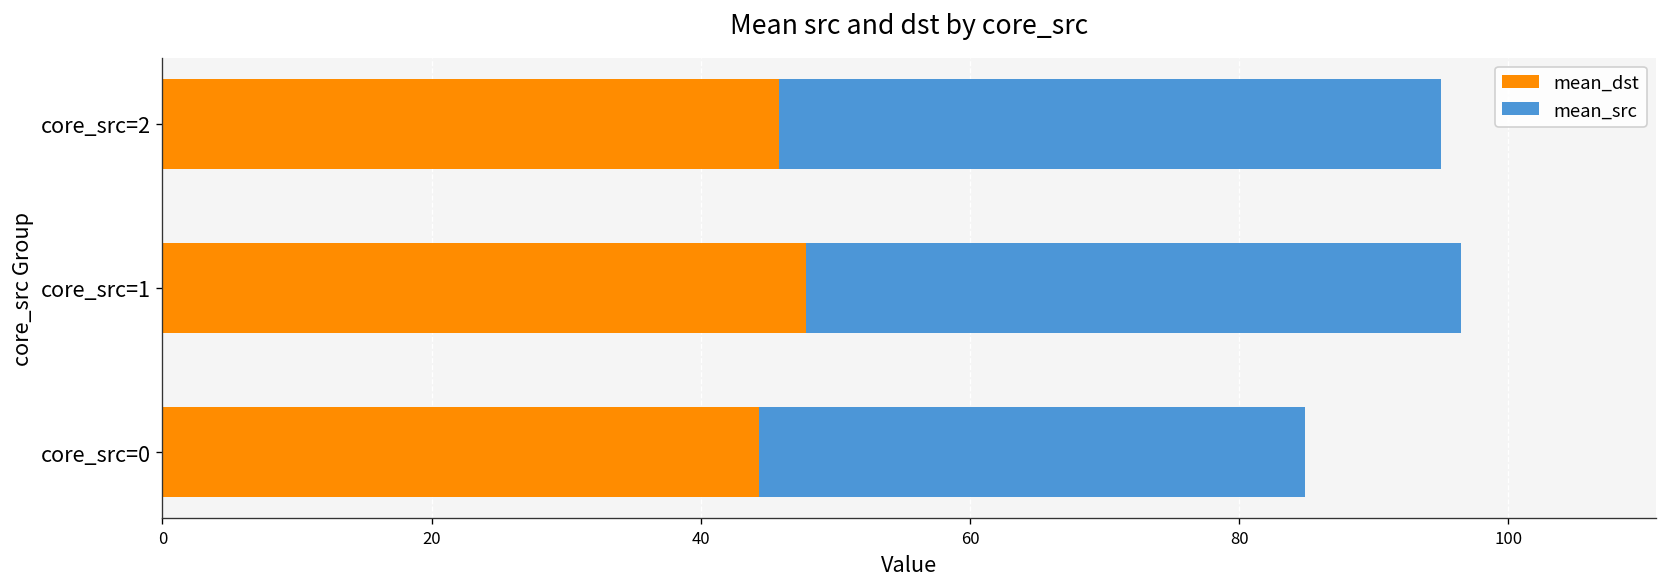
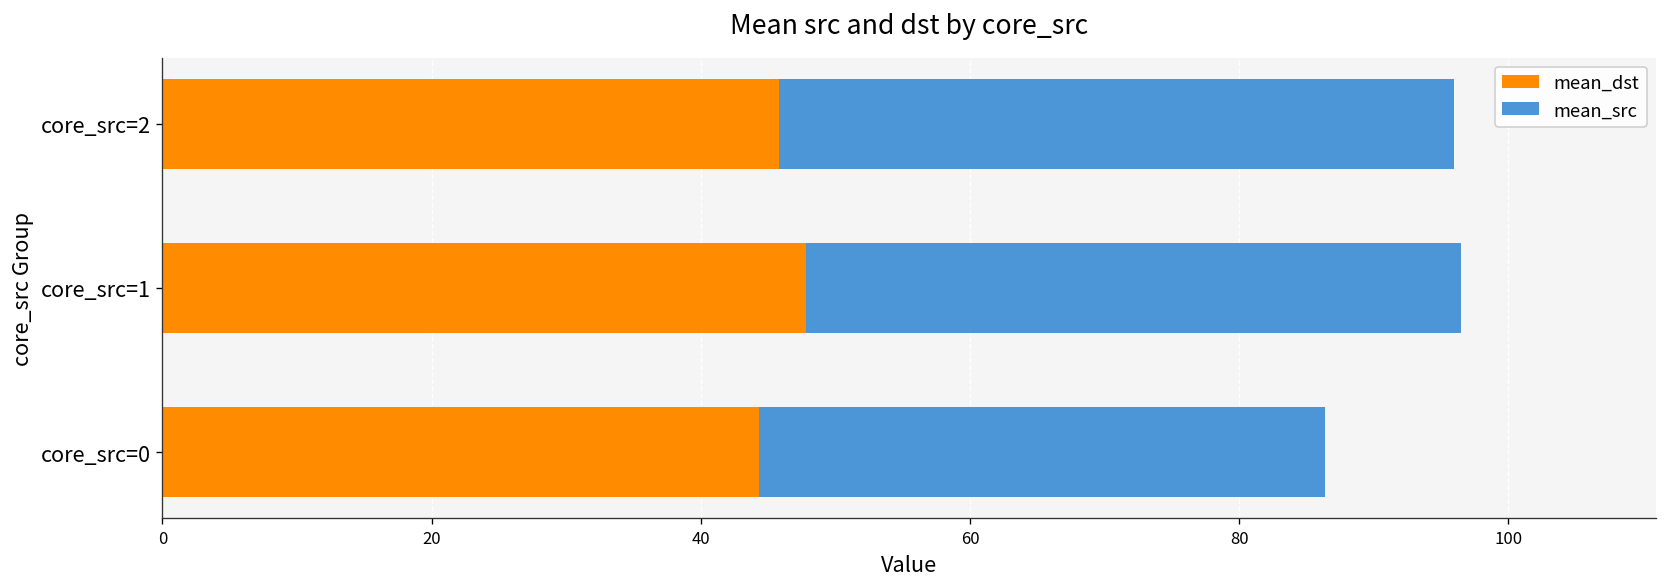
mean_src, core_src=2: 49.2 -> 50.2
mean_src, core_src=0: 40.6 -> 42.1
